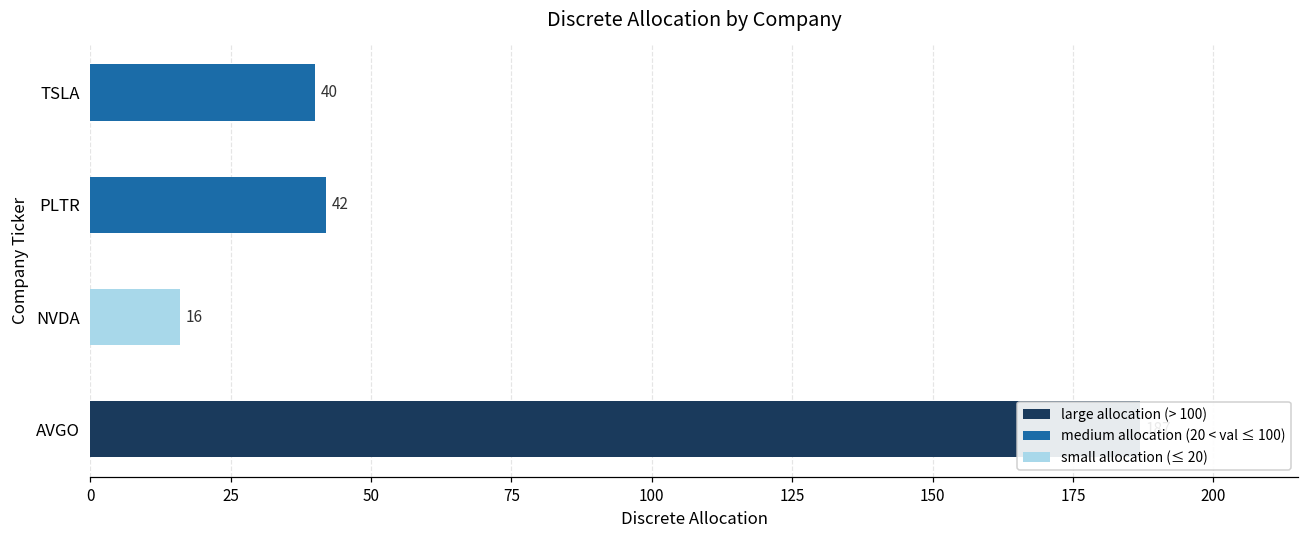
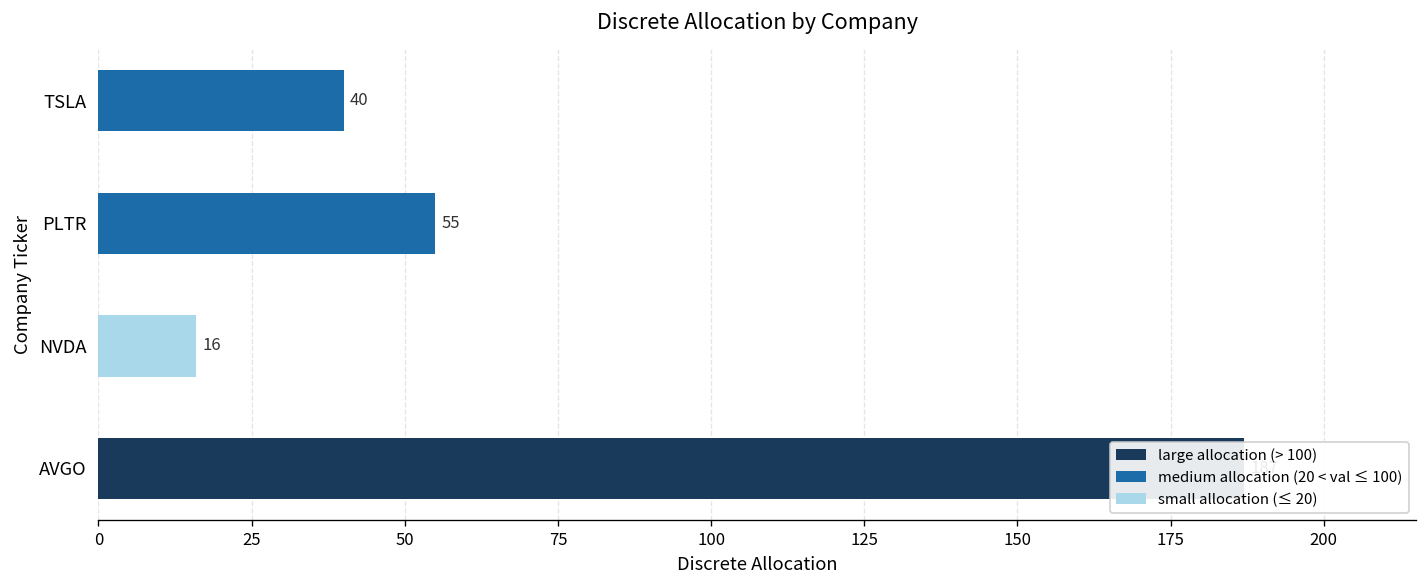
PLTR: 42 -> 55
